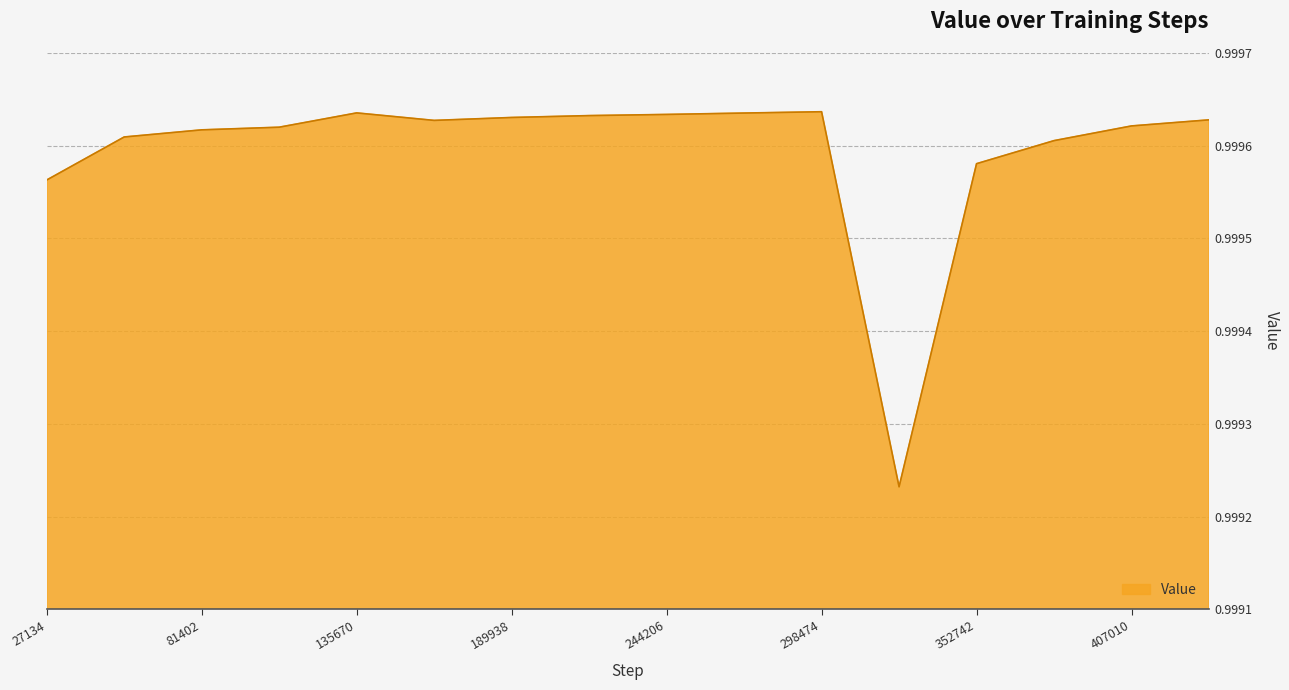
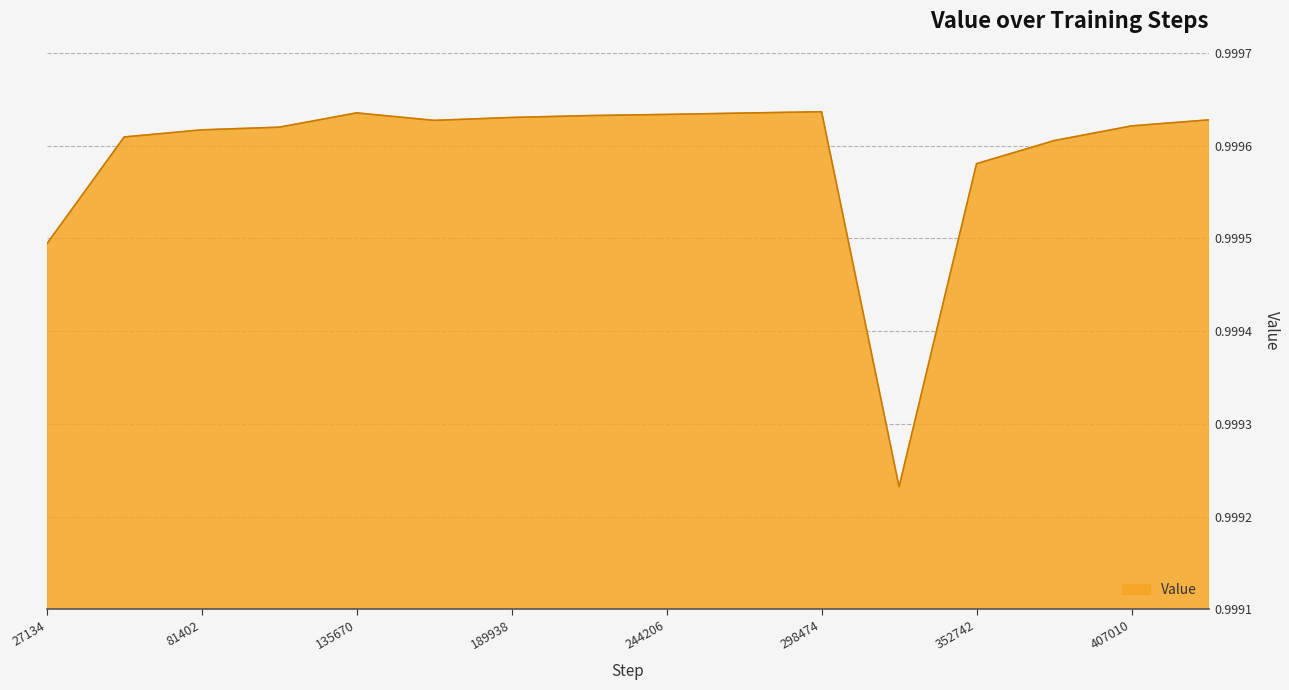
27134: 0.99956 -> 0.99949
